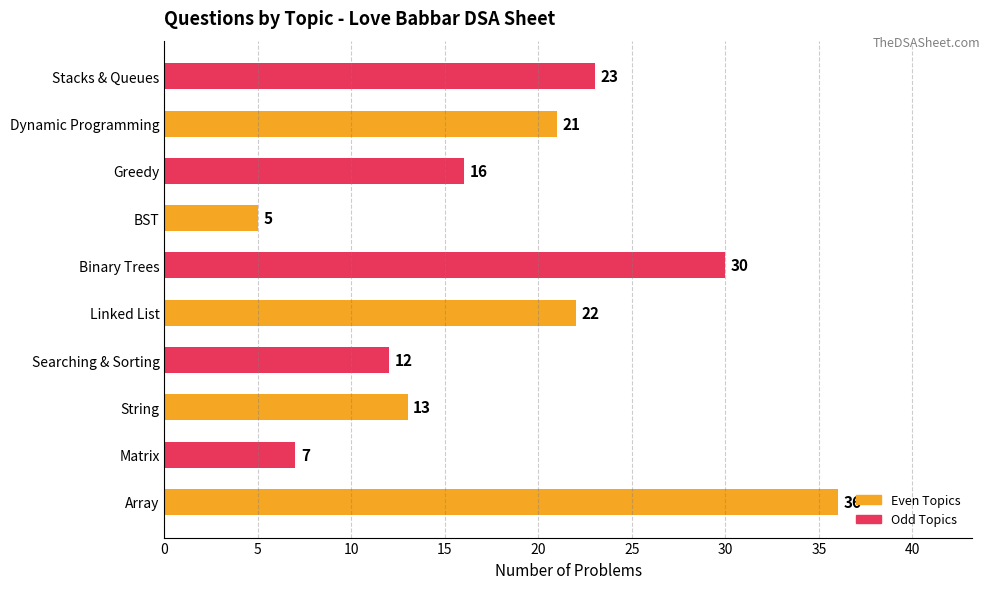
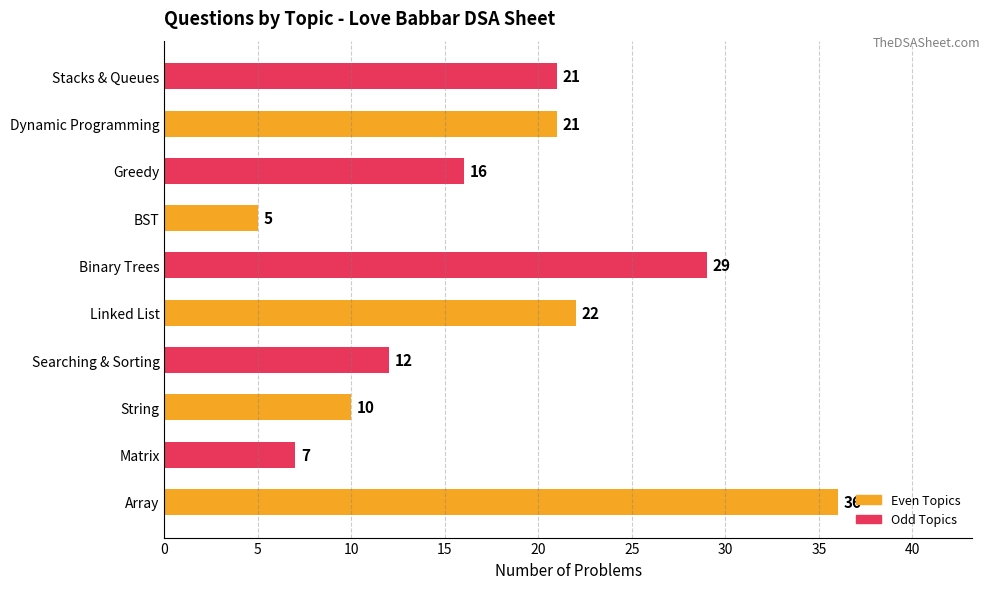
Stacks & Queues: 23 -> 21
Binary Trees: 30 -> 29
String: 13 -> 10
